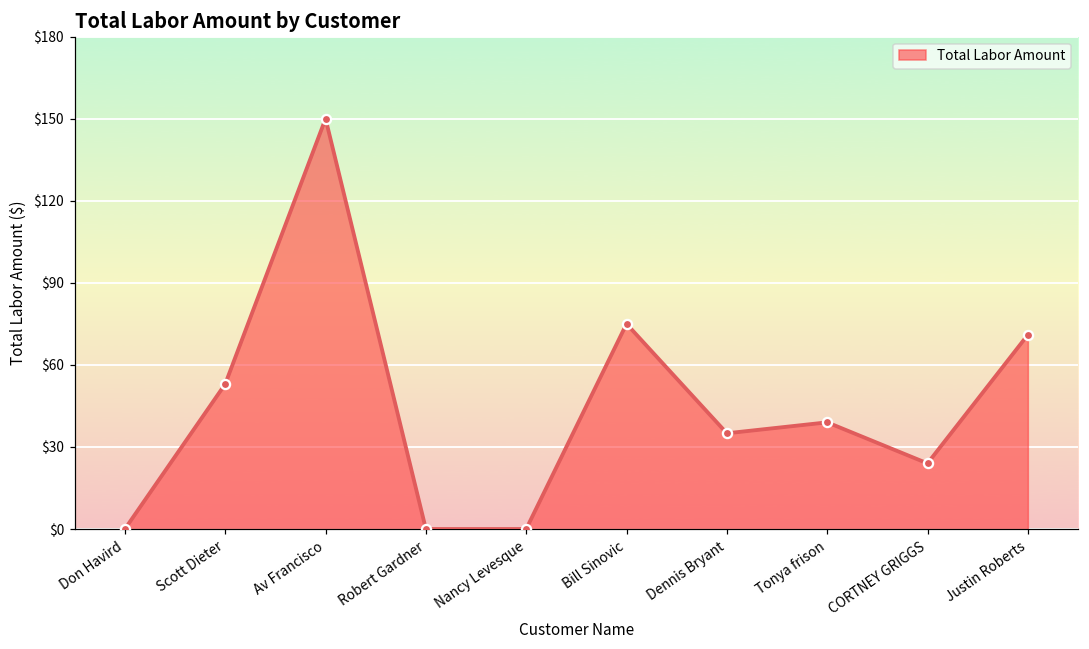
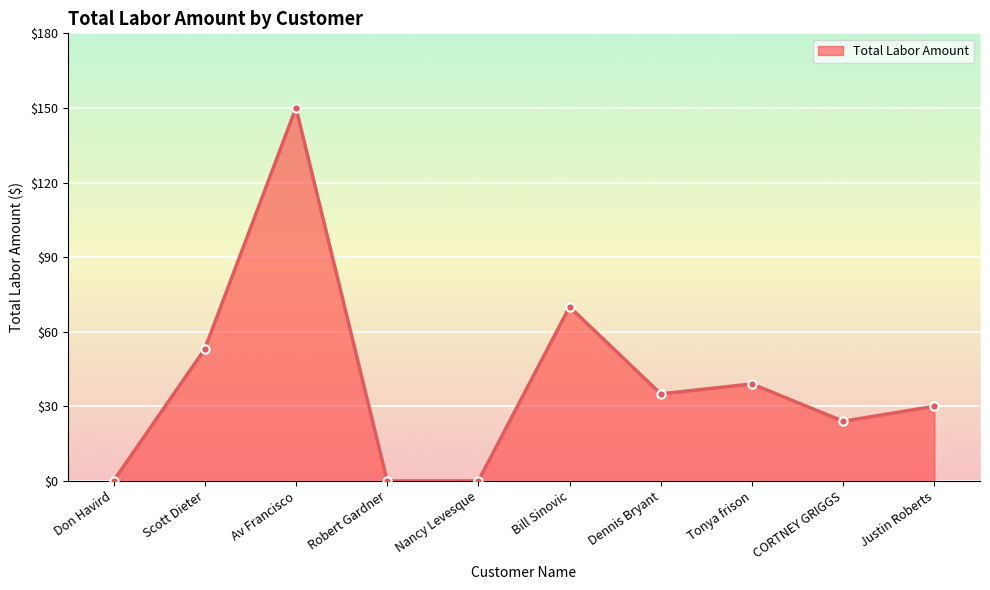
Bill Sinovic: $75 -> $70
Justin Roberts: $71 -> $30
